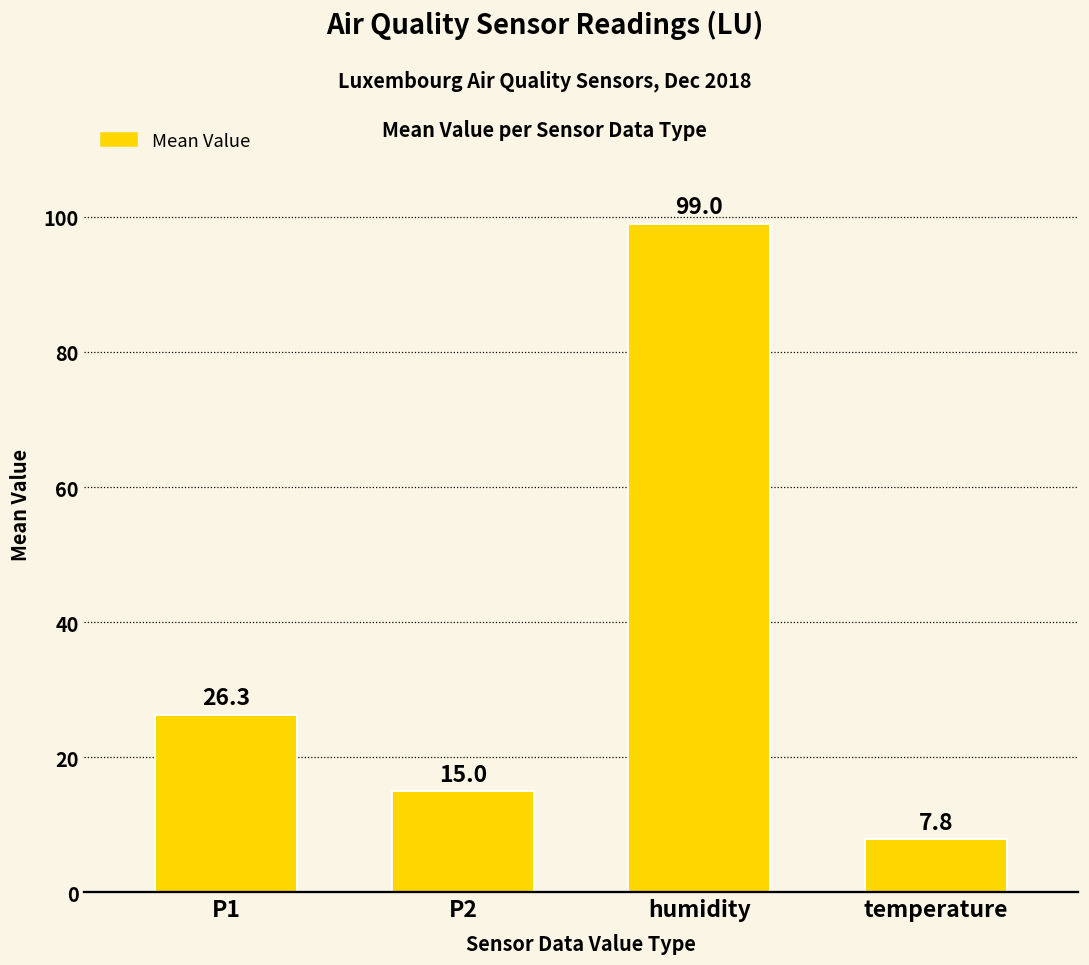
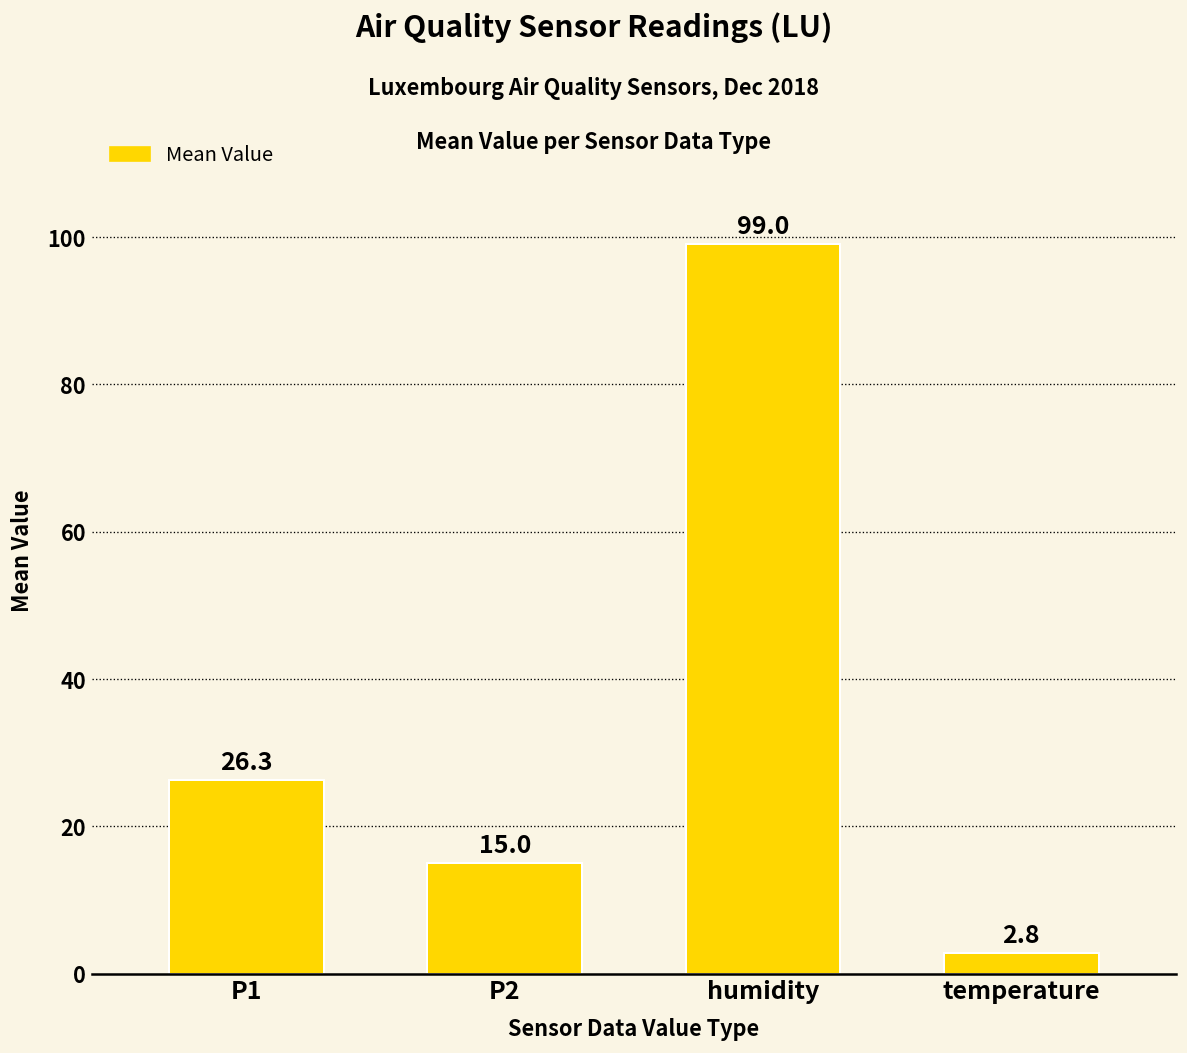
temperature: 7.8 -> 2.8
